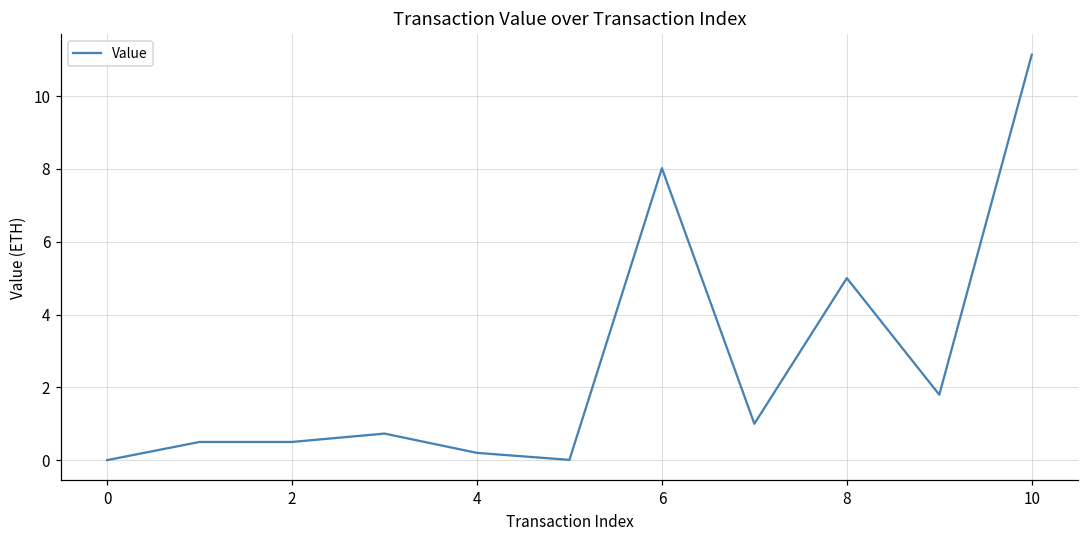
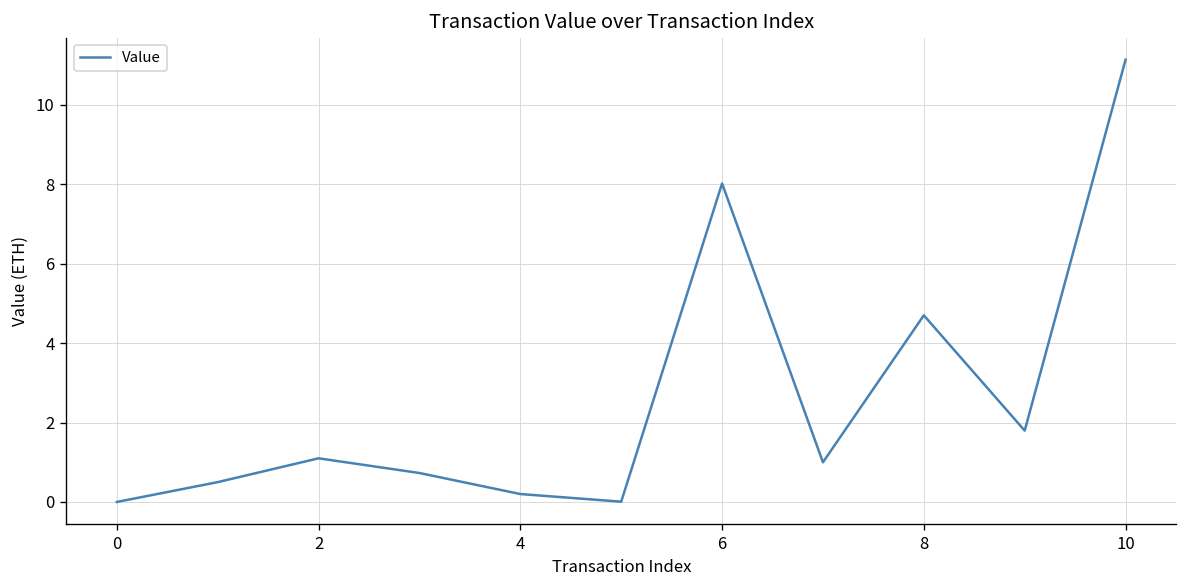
2: 0.5 -> 1.1
8: 5.0 -> 4.7
